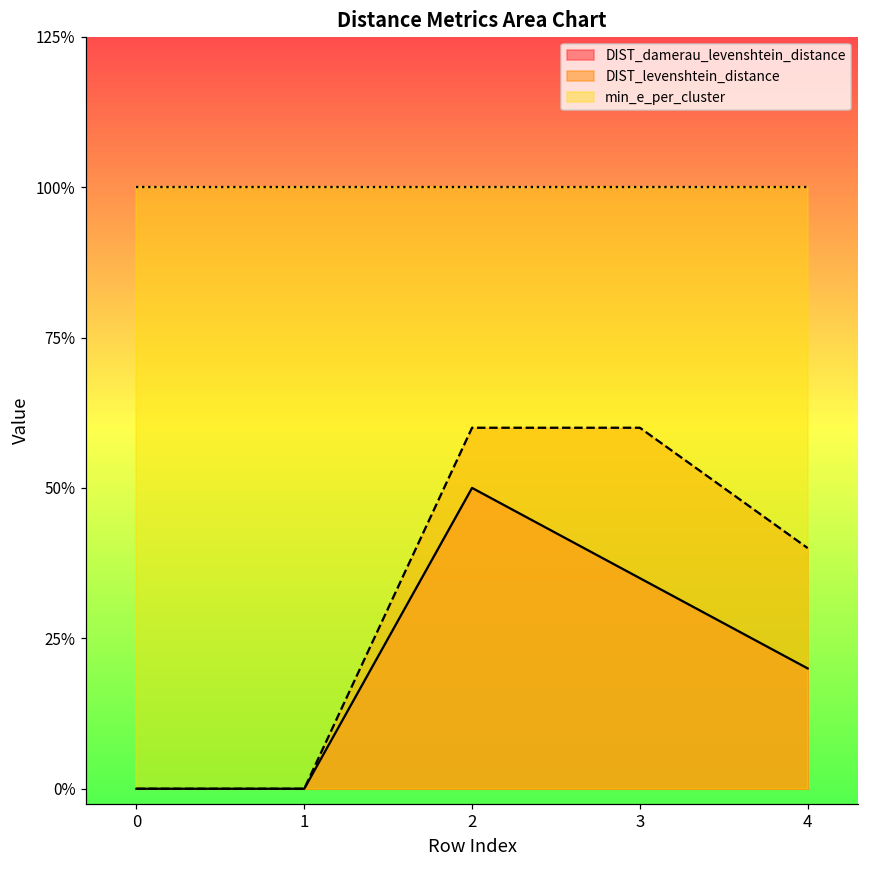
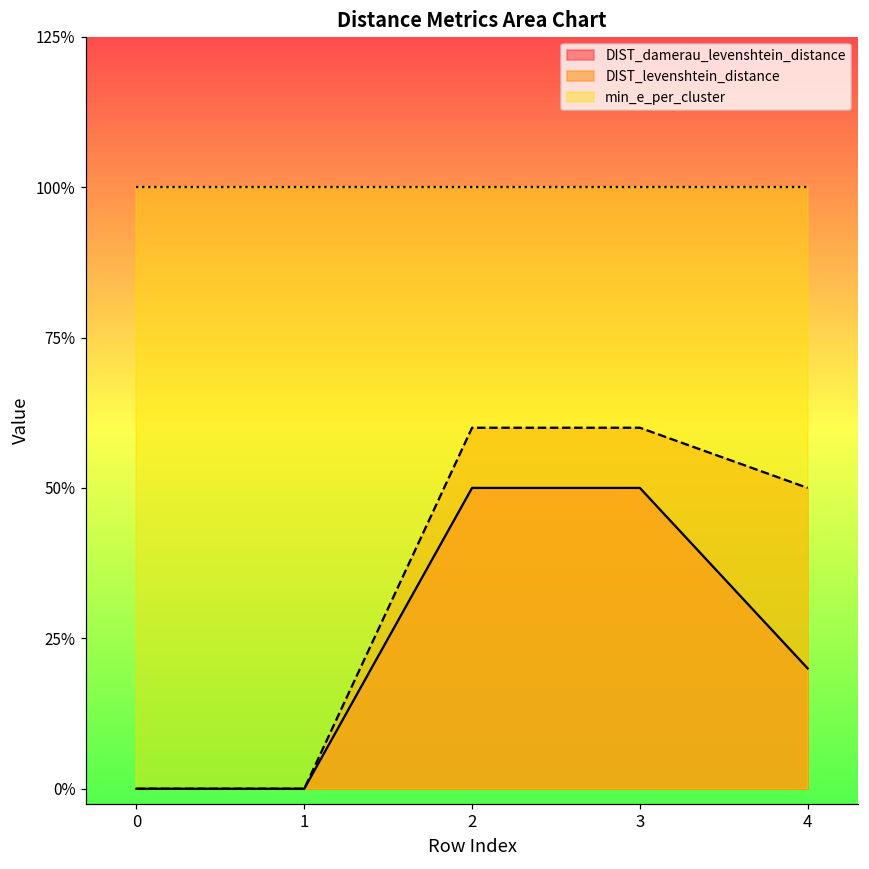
DIST_damerau_levenshtein_distance, 3: 35% -> 50%
DIST_levenshtein_distance, 4: 40% -> 50%
